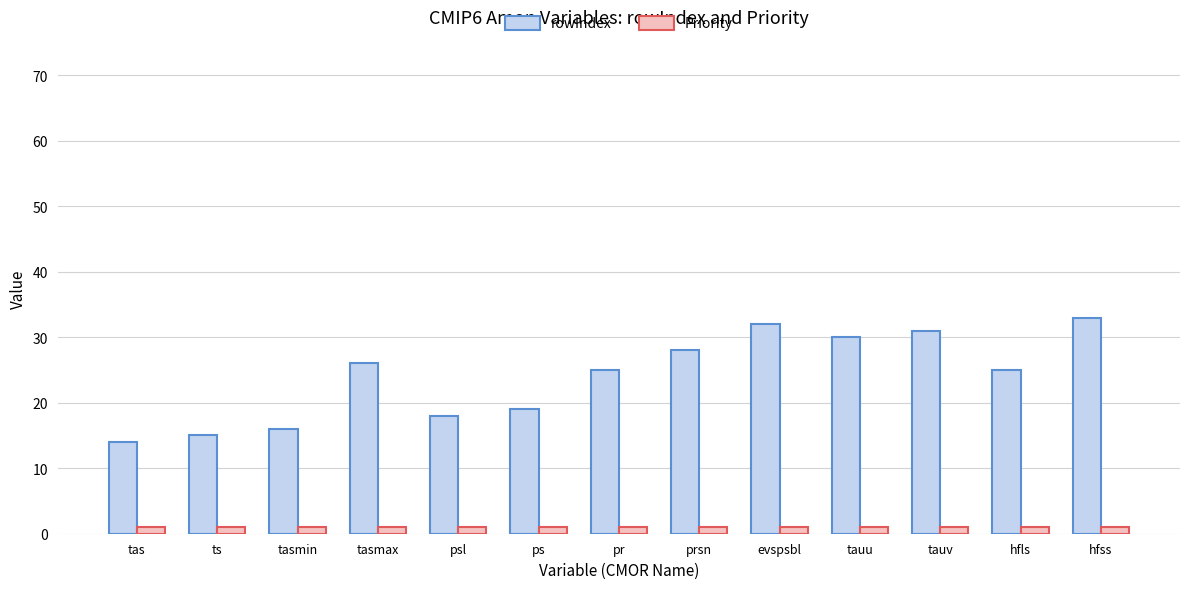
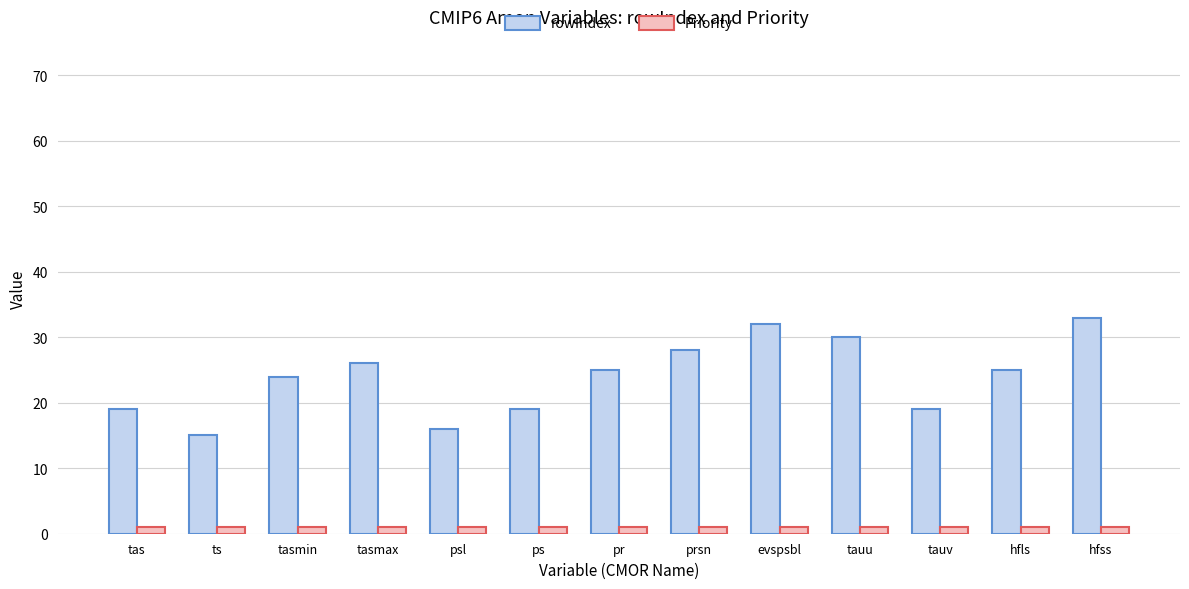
rowIndex, tas: 14 -> 19
rowIndex, tasmin: 16 -> 24
rowIndex, psl: 18 -> 16
rowIndex, tauv: 31 -> 19
